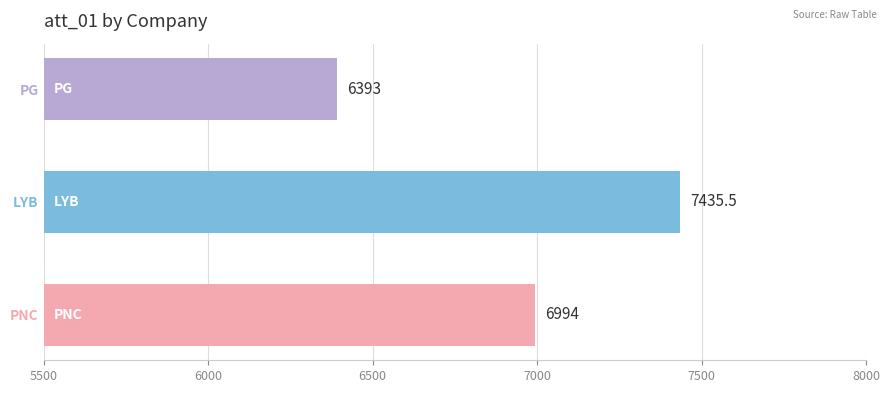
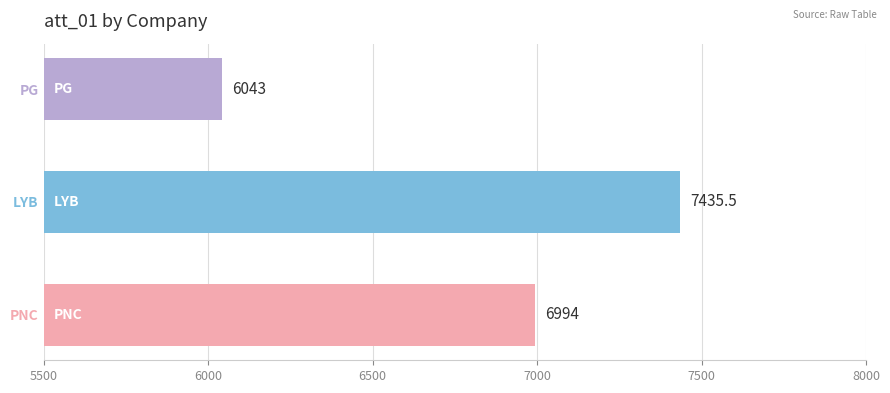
PG: 6393 -> 6043
